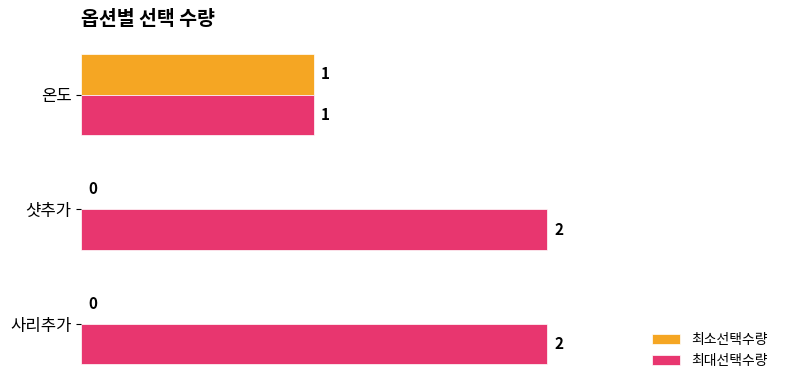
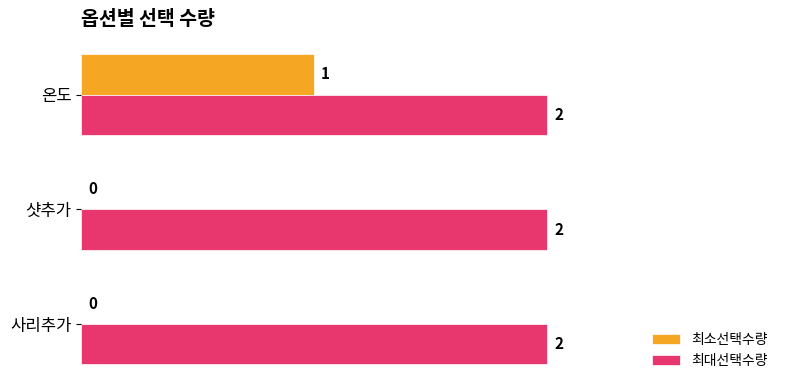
최대선택수량, 온도: 1 -> 2
